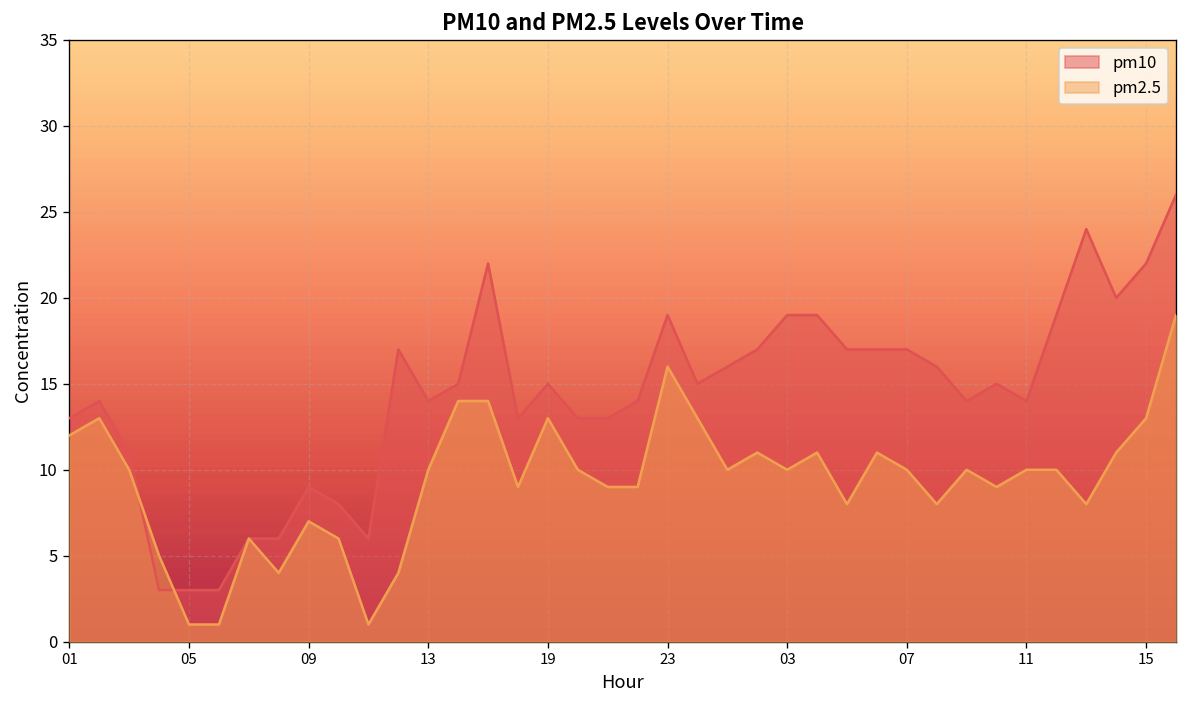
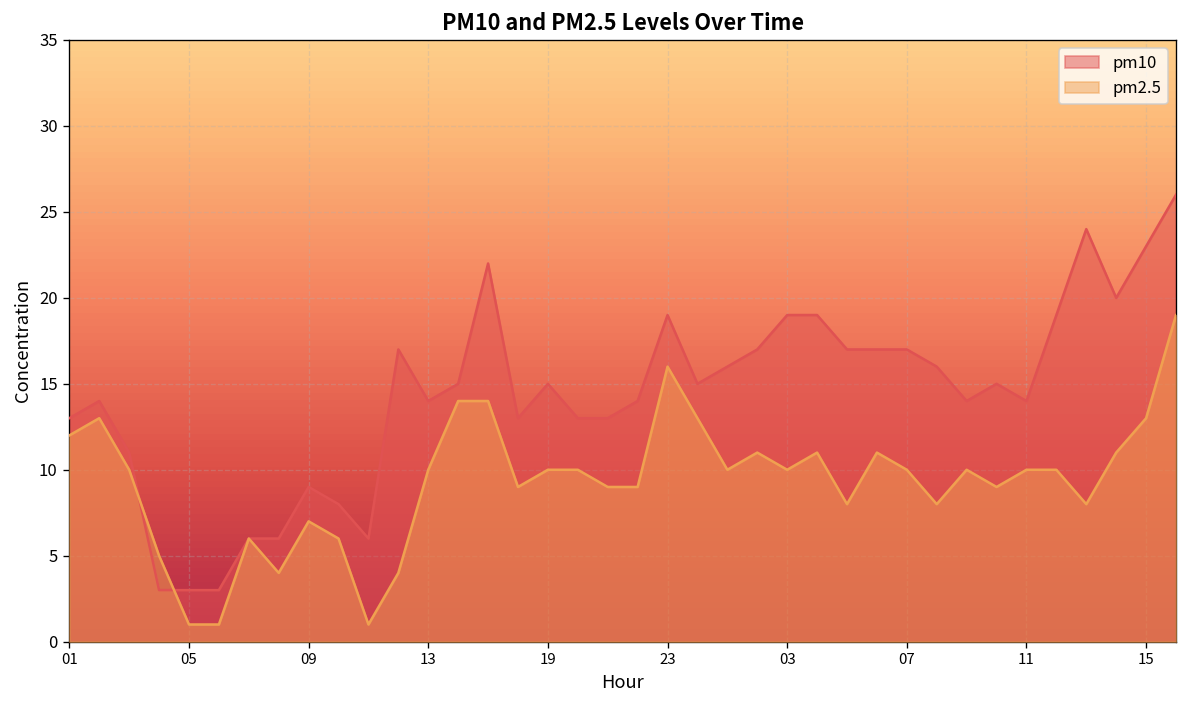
pm2.5, 19: 13 -> 10
pm10, 15: 22 -> 23
